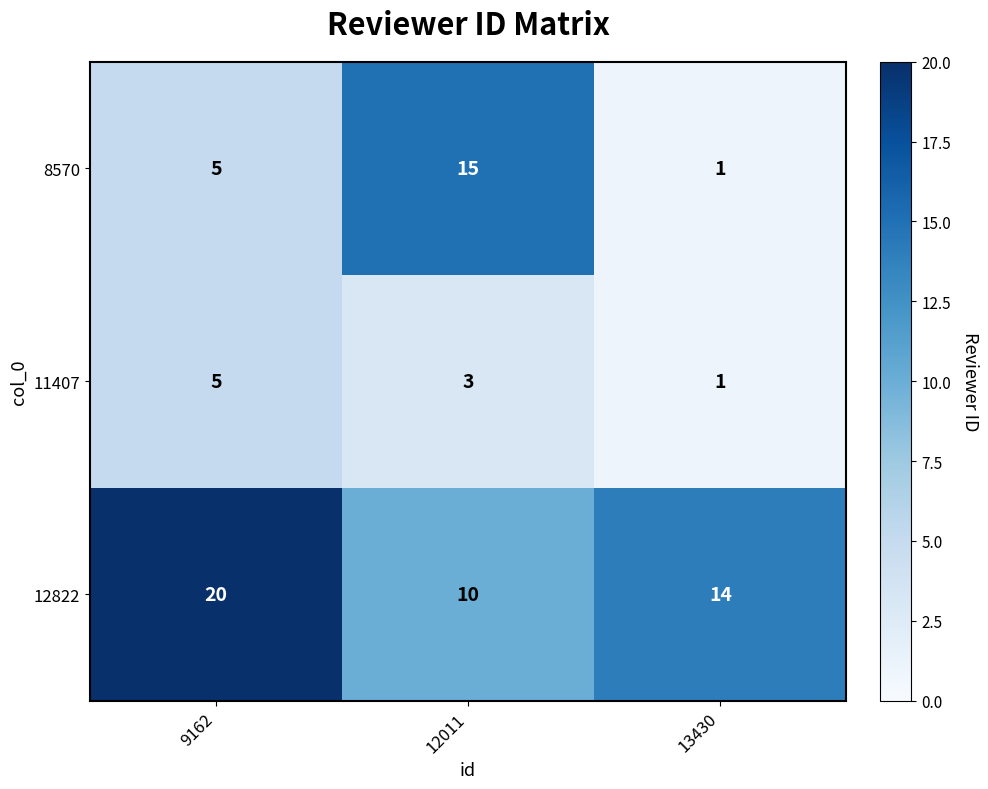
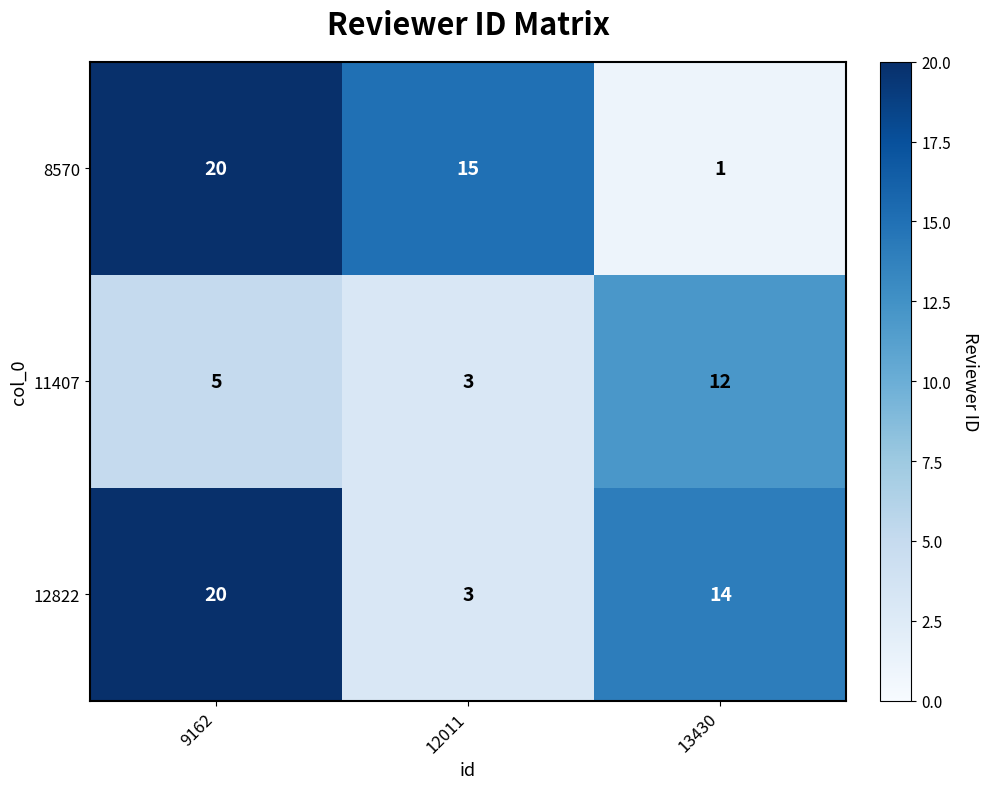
8570, 9162: 5 -> 20
11407, 13430: 1 -> 12
12822, 12011: 10 -> 3
